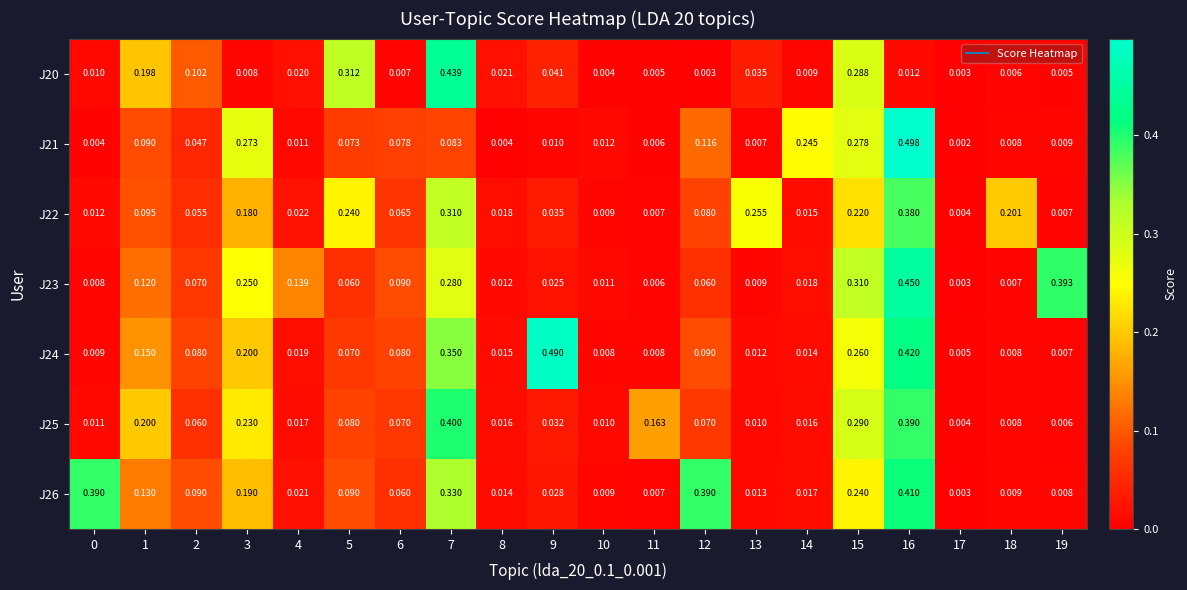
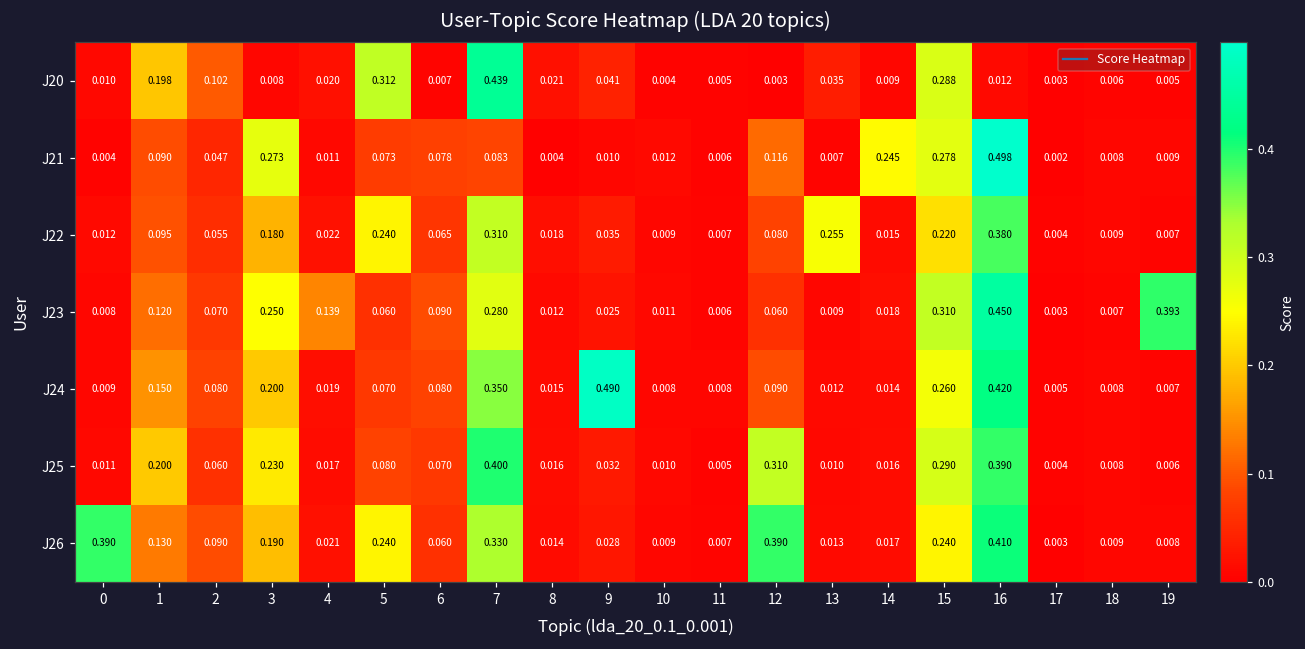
J22, 18: 0.201 -> 0.009
J25, 11: 0.163 -> 0.005
J25, 12: 0.070 -> 0.310
J26, 5: 0.090 -> 0.240
